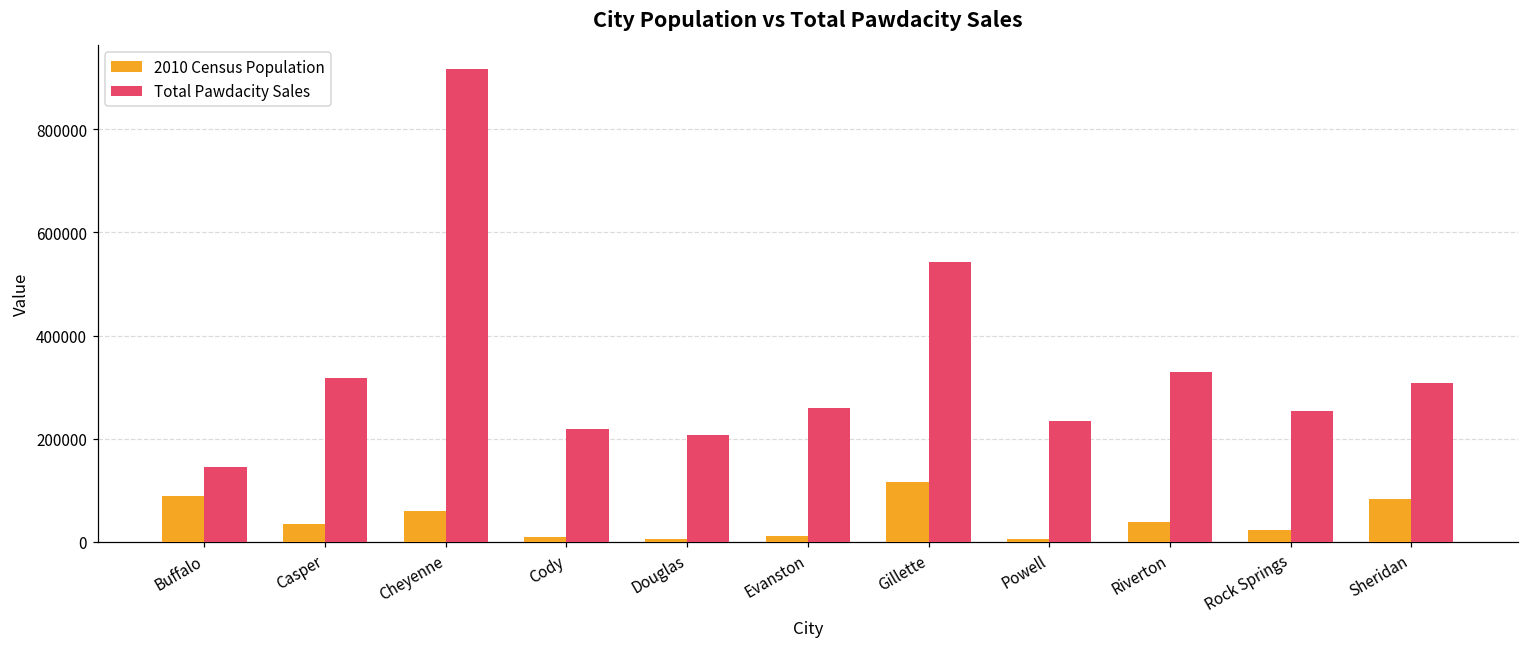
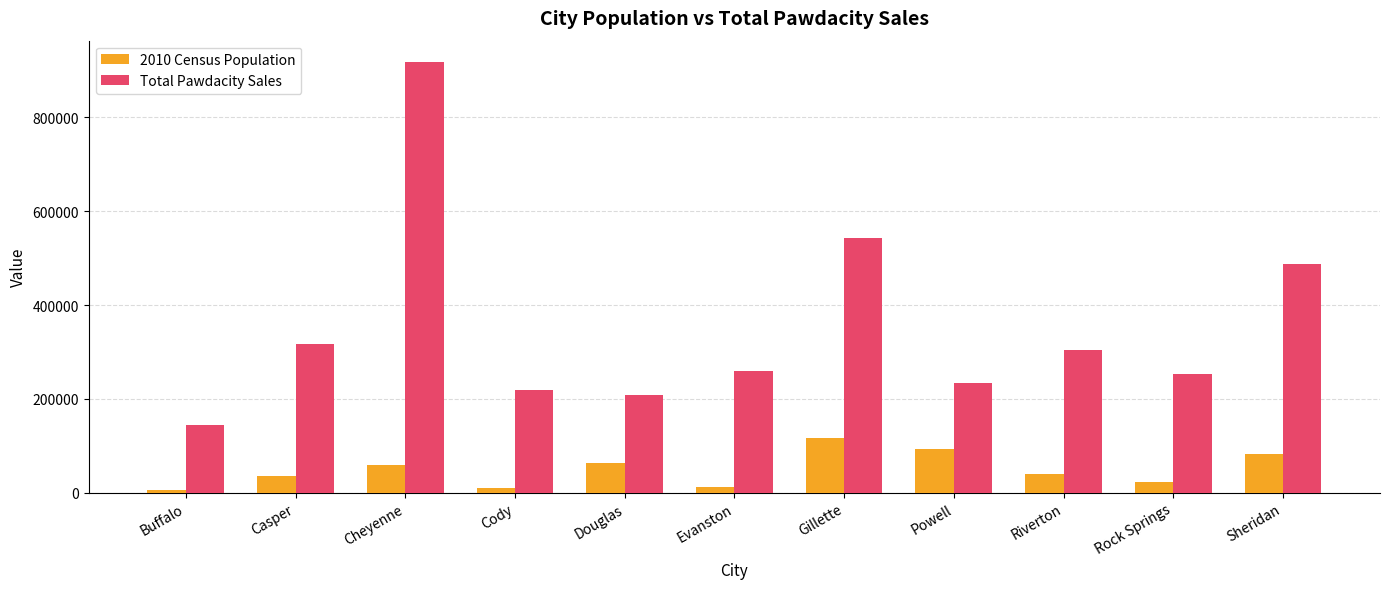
2010 Census Population, Buffalo: 90000 -> 0
2010 Census Population, Douglas: 10000 -> 60000
2010 Census Population, Powell: 10000 -> 90000
Total Pawdacity Sales, Riverton: 330000 -> 300000
Total Pawdacity Sales, Sheridan: 310000 -> 490000
